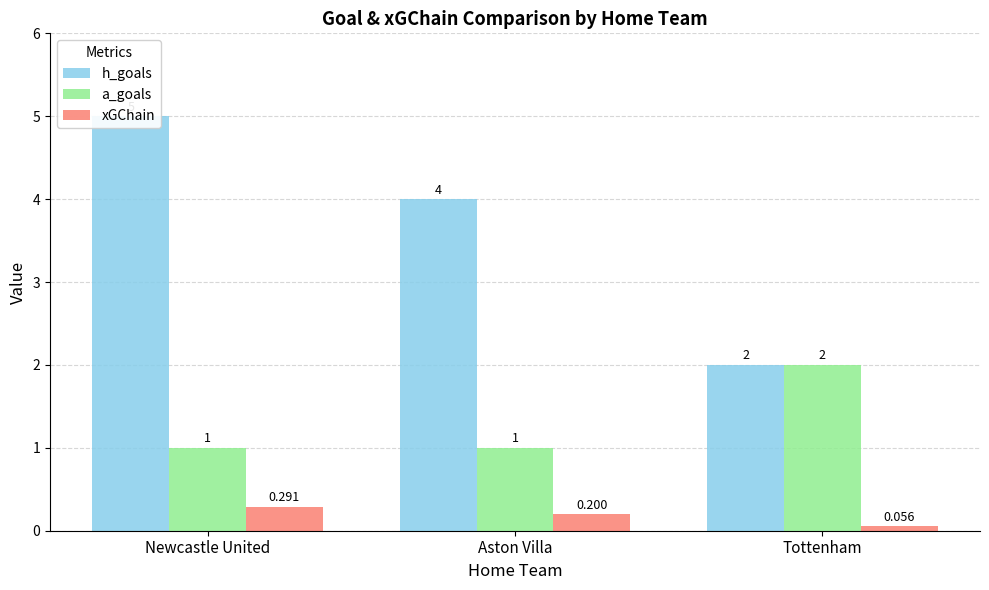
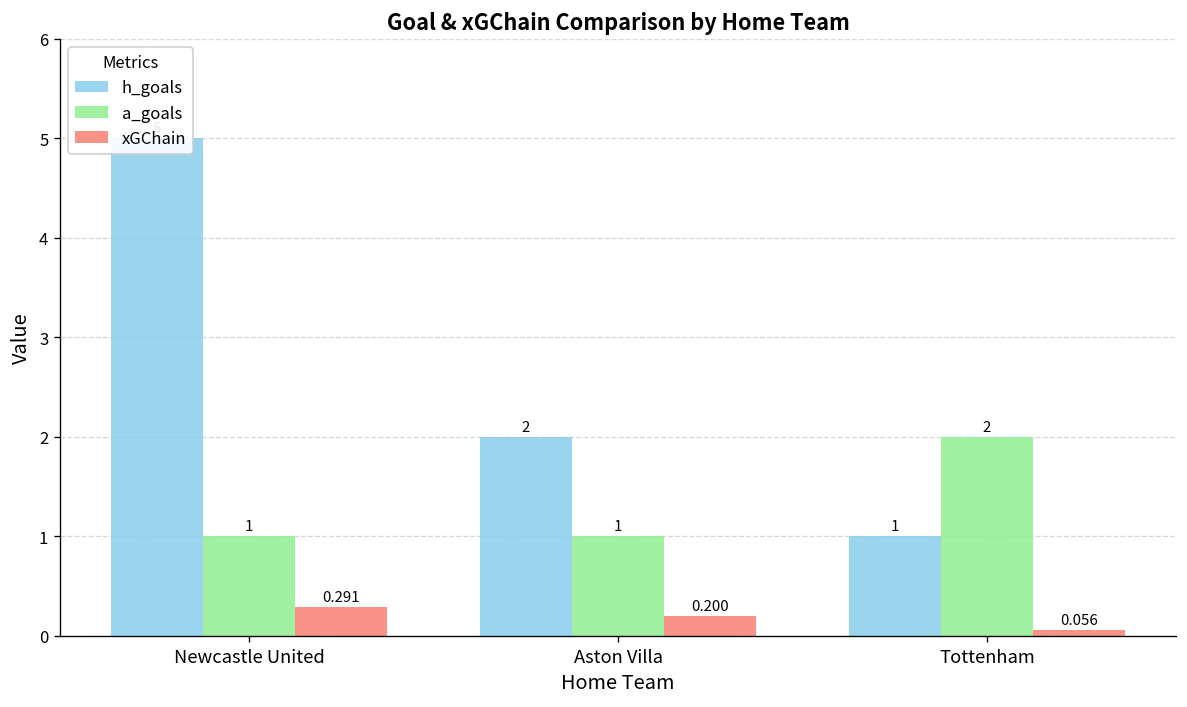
h_goals, Aston Villa: 4 -> 2
h_goals, Tottenham: 2 -> 1
